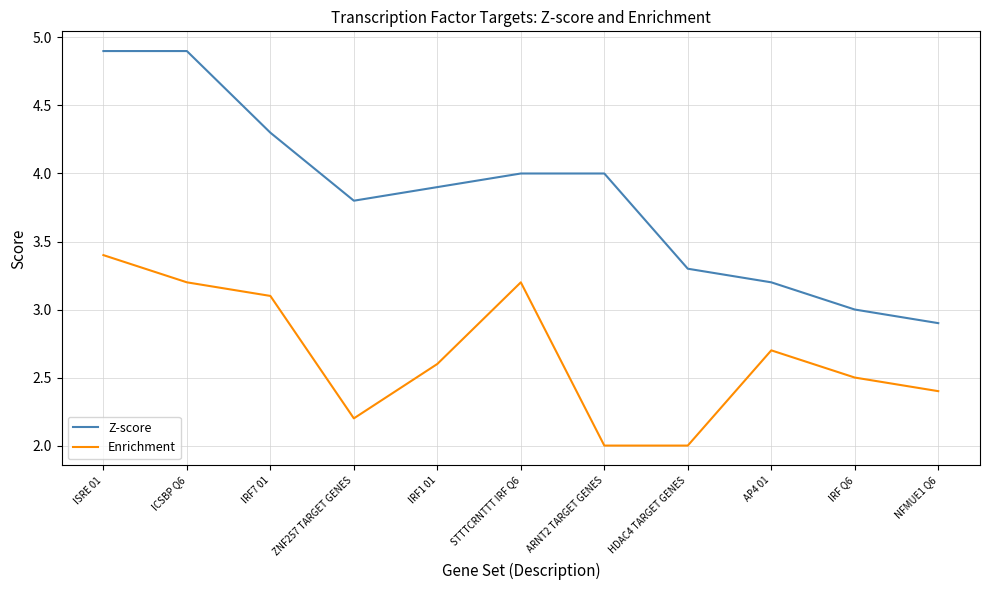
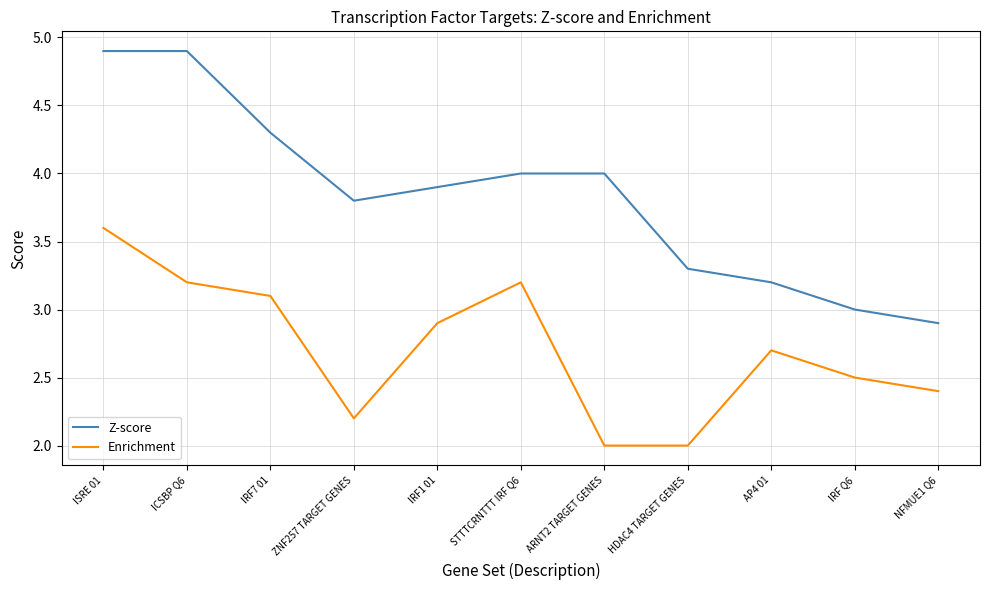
Enrichment, ISRE 01: 3.4 -> 3.6
Enrichment, IRF1 01: 2.6 -> 2.9
